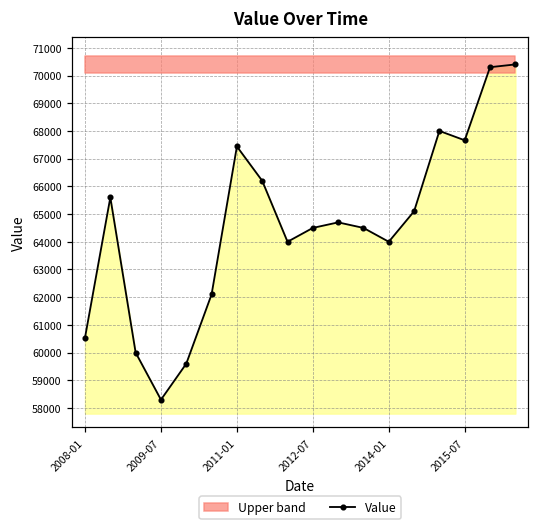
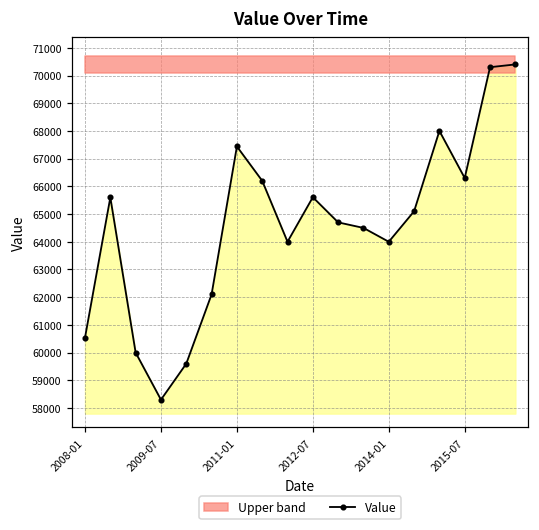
Value, 2012-07: 64500 -> 65600
Value, 2015-07: 67700 -> 66300
